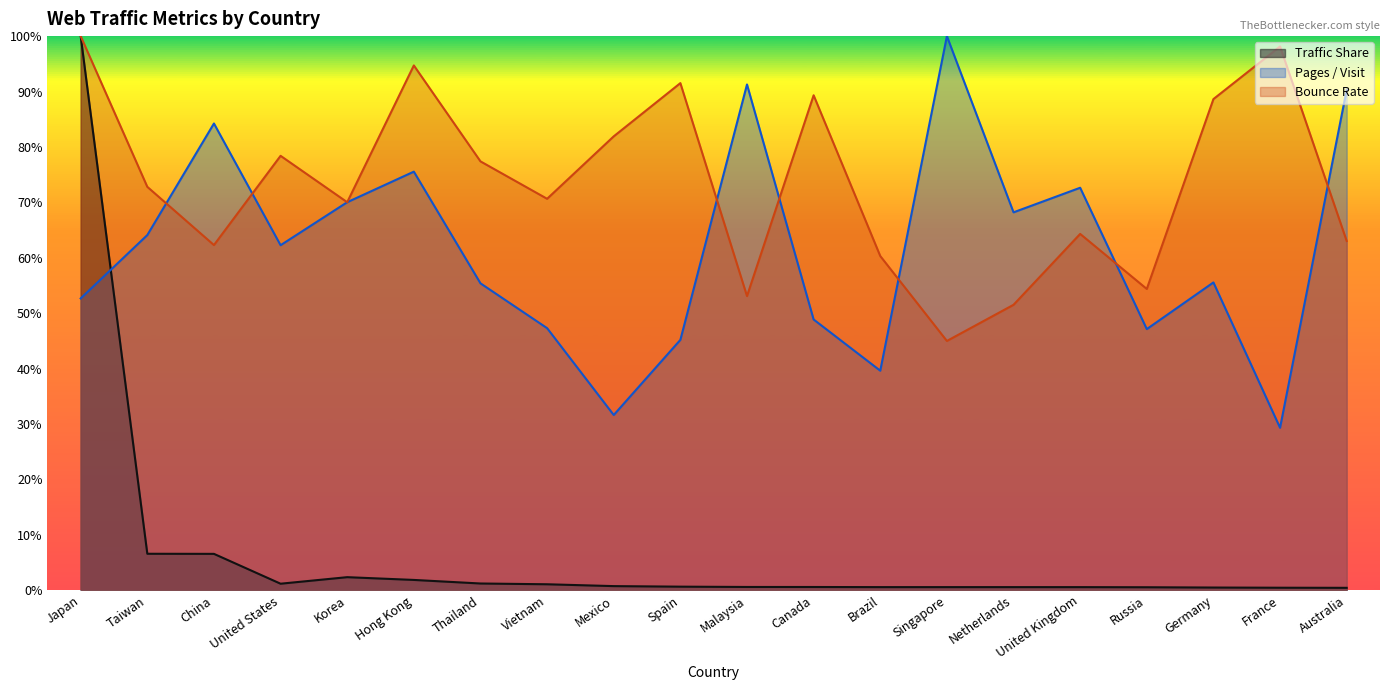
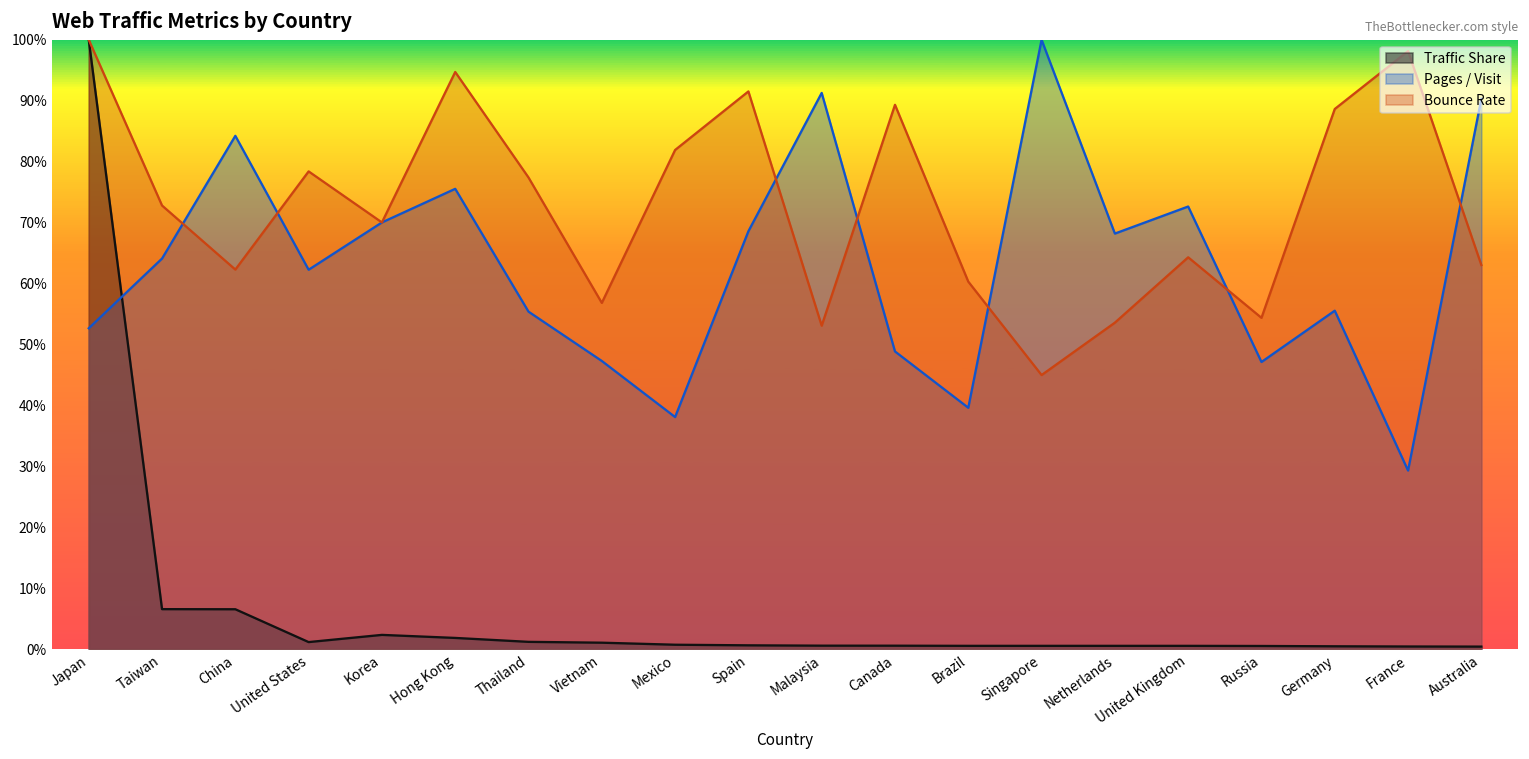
Bounce Rate, Vietnam: 71% -> 57%
Pages / Visit, Mexico: 32% -> 38%
Pages / Visit, Spain: 45% -> 69%
Bounce Rate, Netherlands: 52% -> 54%
